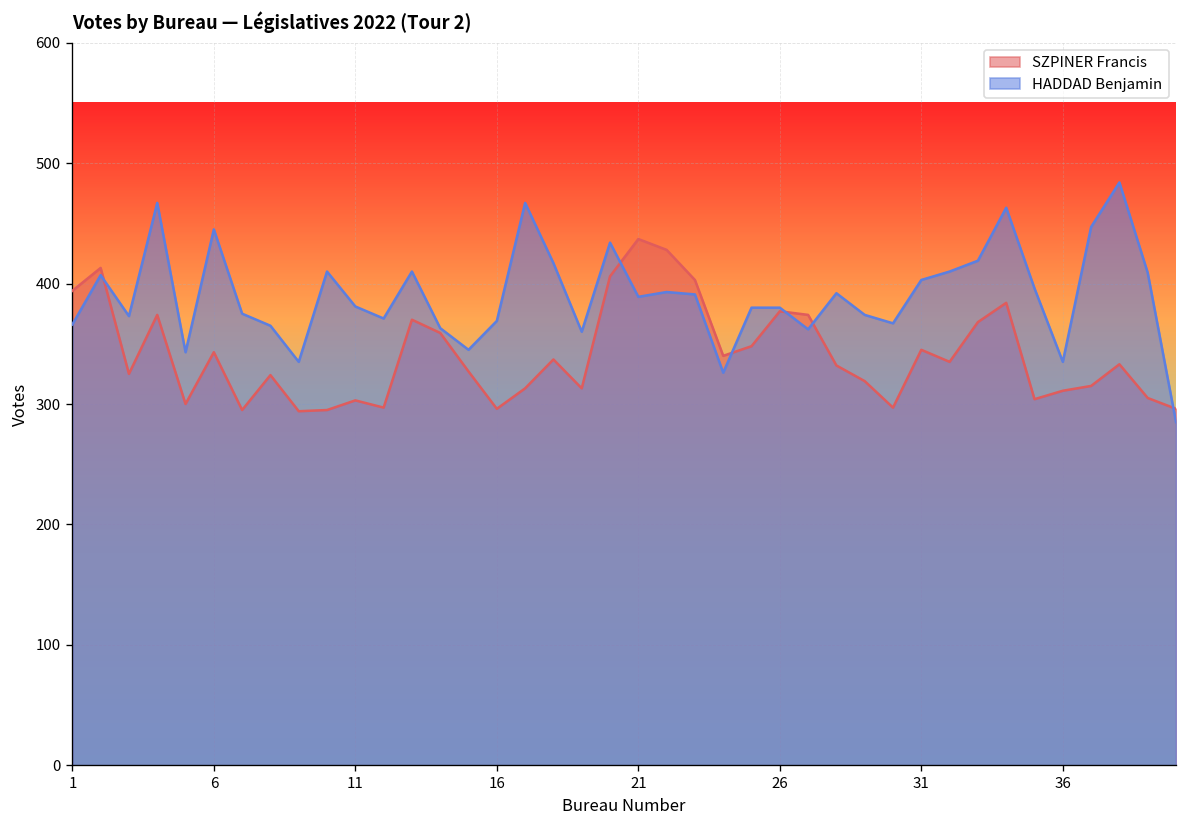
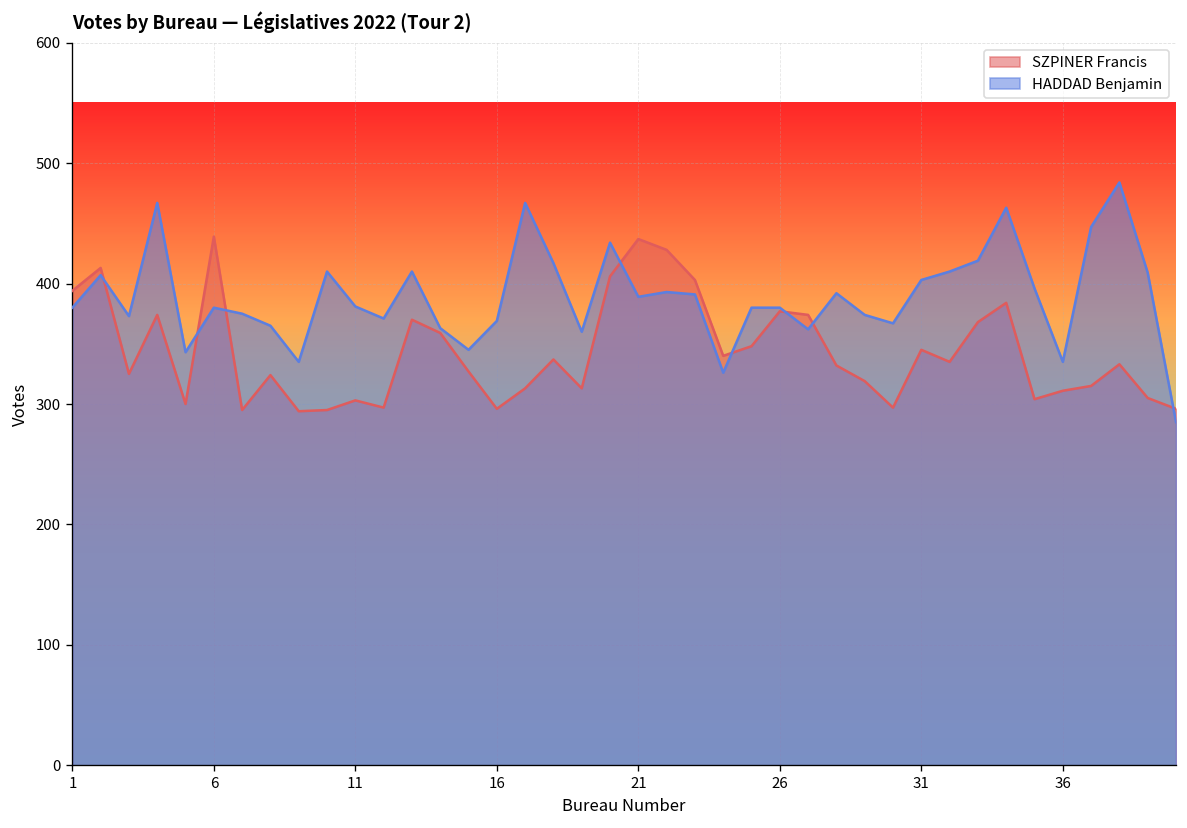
HADDAD Benjamin, 1: 366 -> 380
SZPINER Francis, 6: 343 -> 439
HADDAD Benjamin, 6: 445 -> 380
